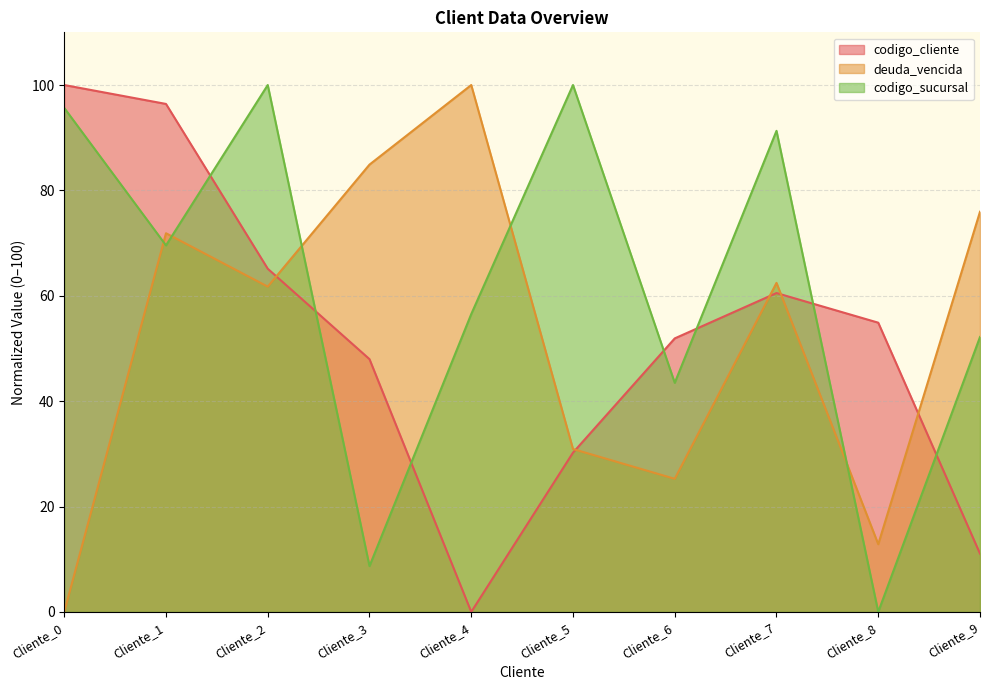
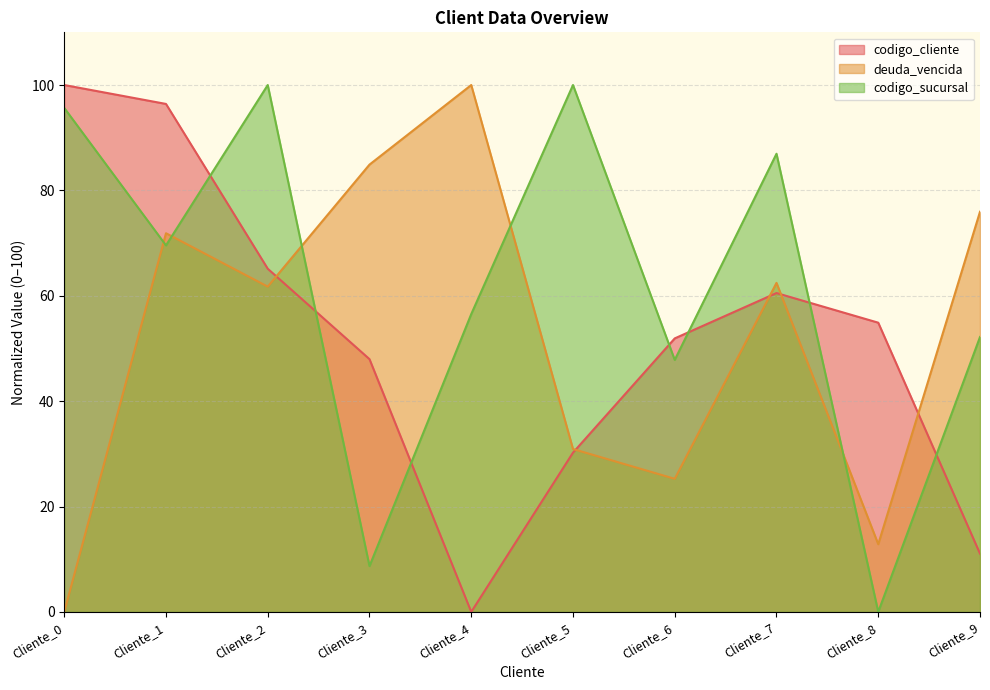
codigo_sucursal, Cliente_6: 43 -> 48
codigo_sucursal, Cliente_7: 91 -> 87
